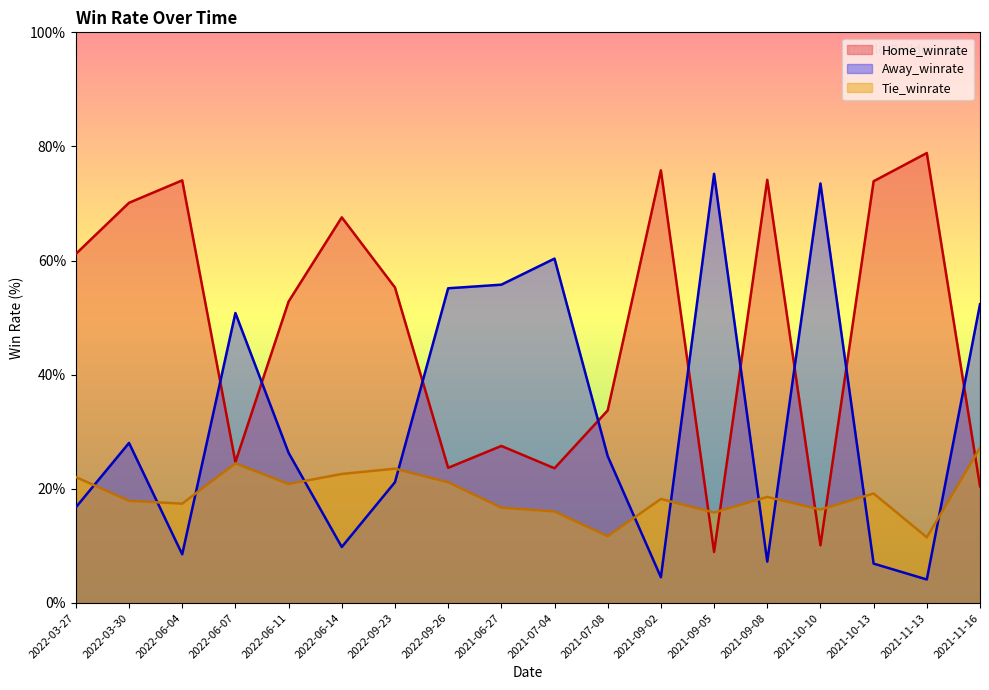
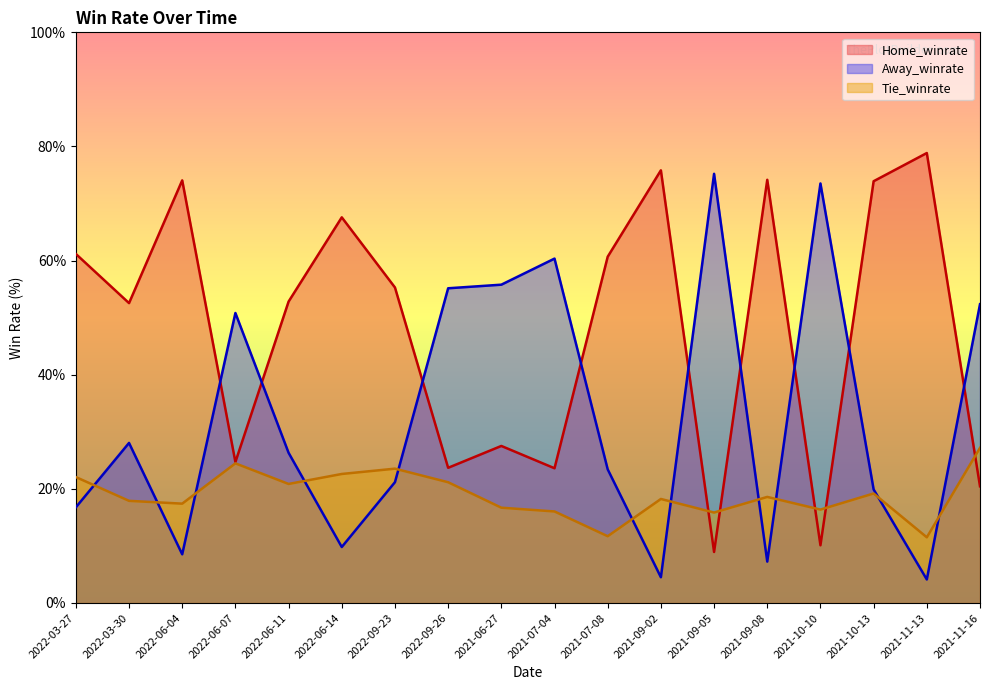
Home_winrate, 2022-03-30: 70% -> 53%
Home_winrate, 2021-07-08: 34% -> 61%
Away_winrate, 2021-07-08: 26% -> 23%
Away_winrate, 2021-10-13: 7% -> 20%
